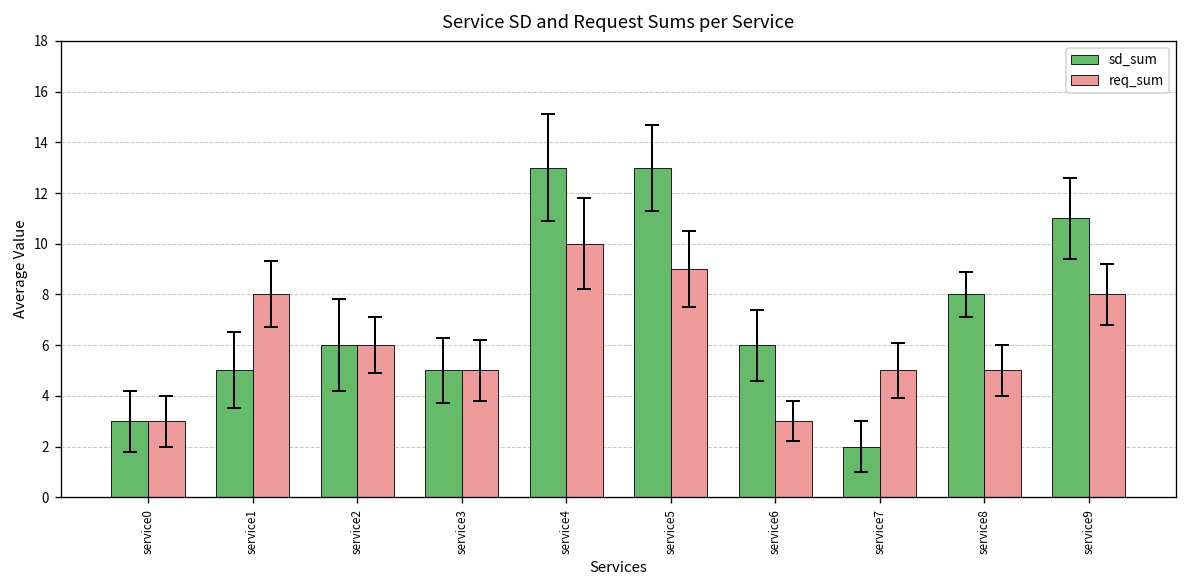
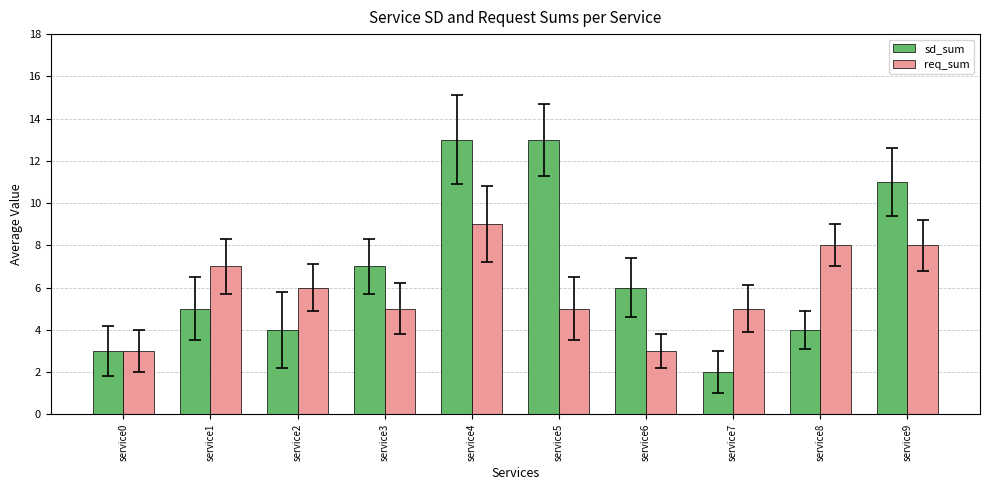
req_sum, service1: 8 -> 7
sd_sum, service2: 6 -> 4
sd_sum, service3: 5 -> 7
req_sum, service4: 10 -> 9
req_sum, service5: 9 -> 5
sd_sum, service8: 8 -> 4
req_sum, service8: 5 -> 8
